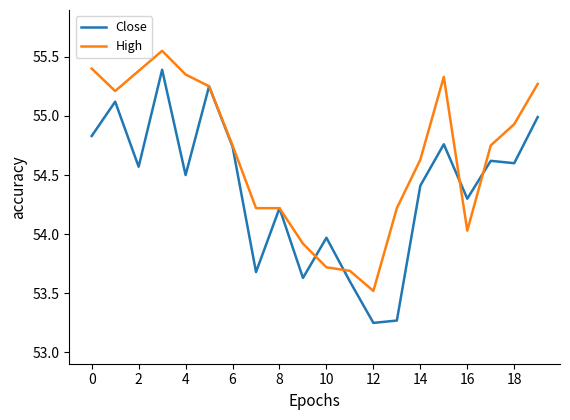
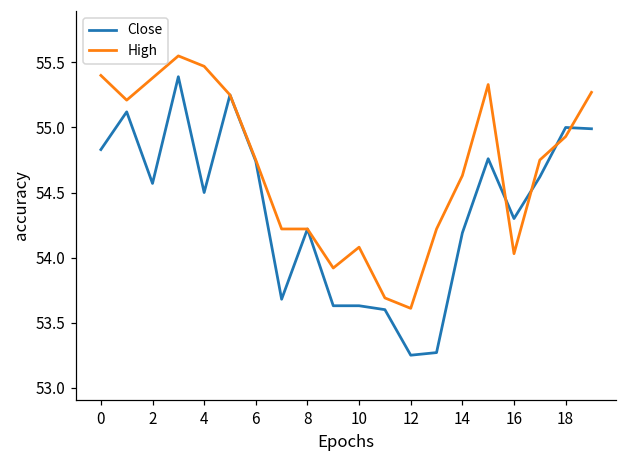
High, 4: 55.35 -> 55.47
Close, 10: 53.97 -> 53.63
High, 10: 53.72 -> 54.08
High, 12: 53.52 -> 53.61
Close, 14: 54.41 -> 54.19
Close, 18: 54.6 -> 55.0
